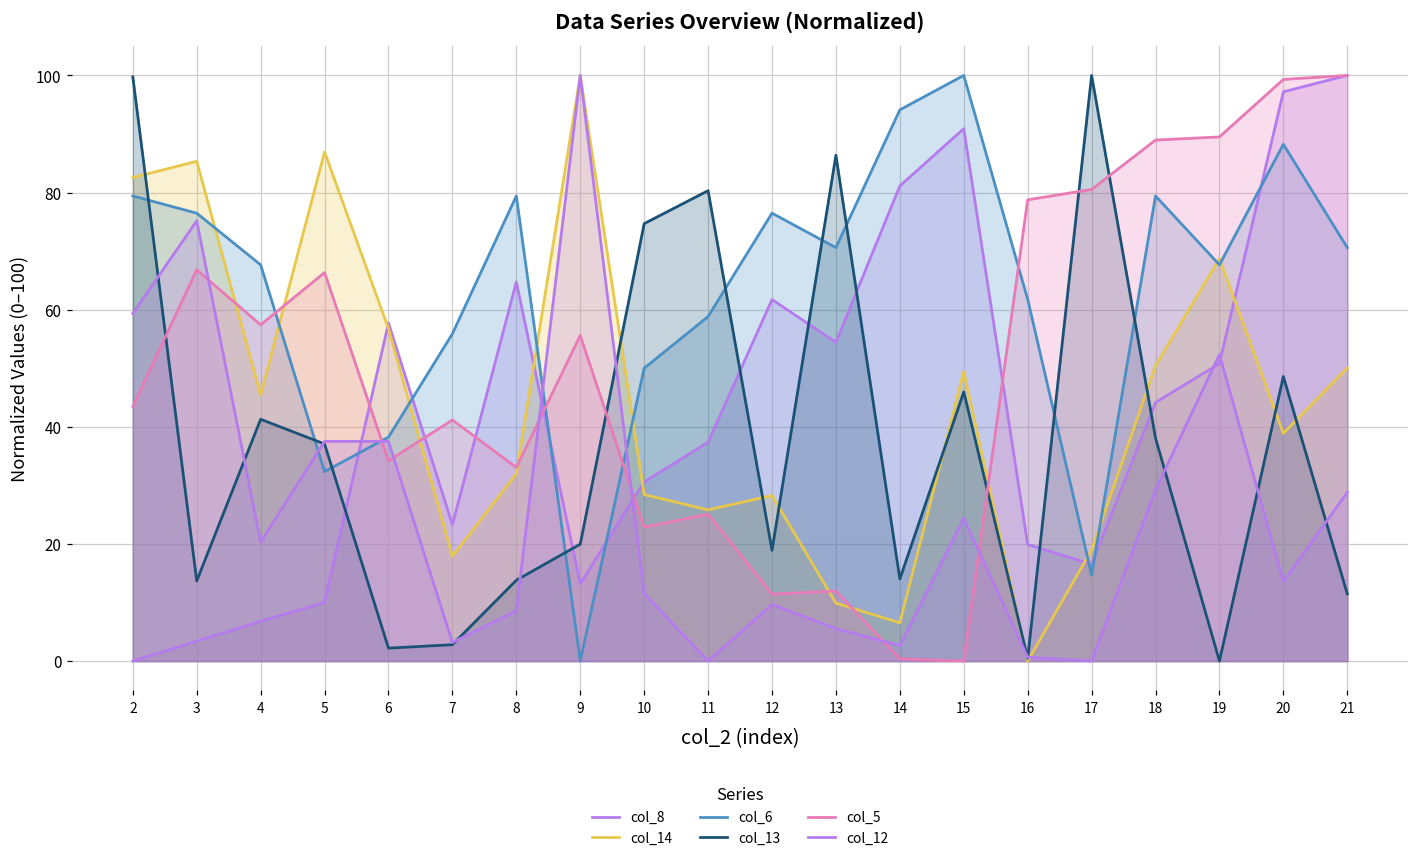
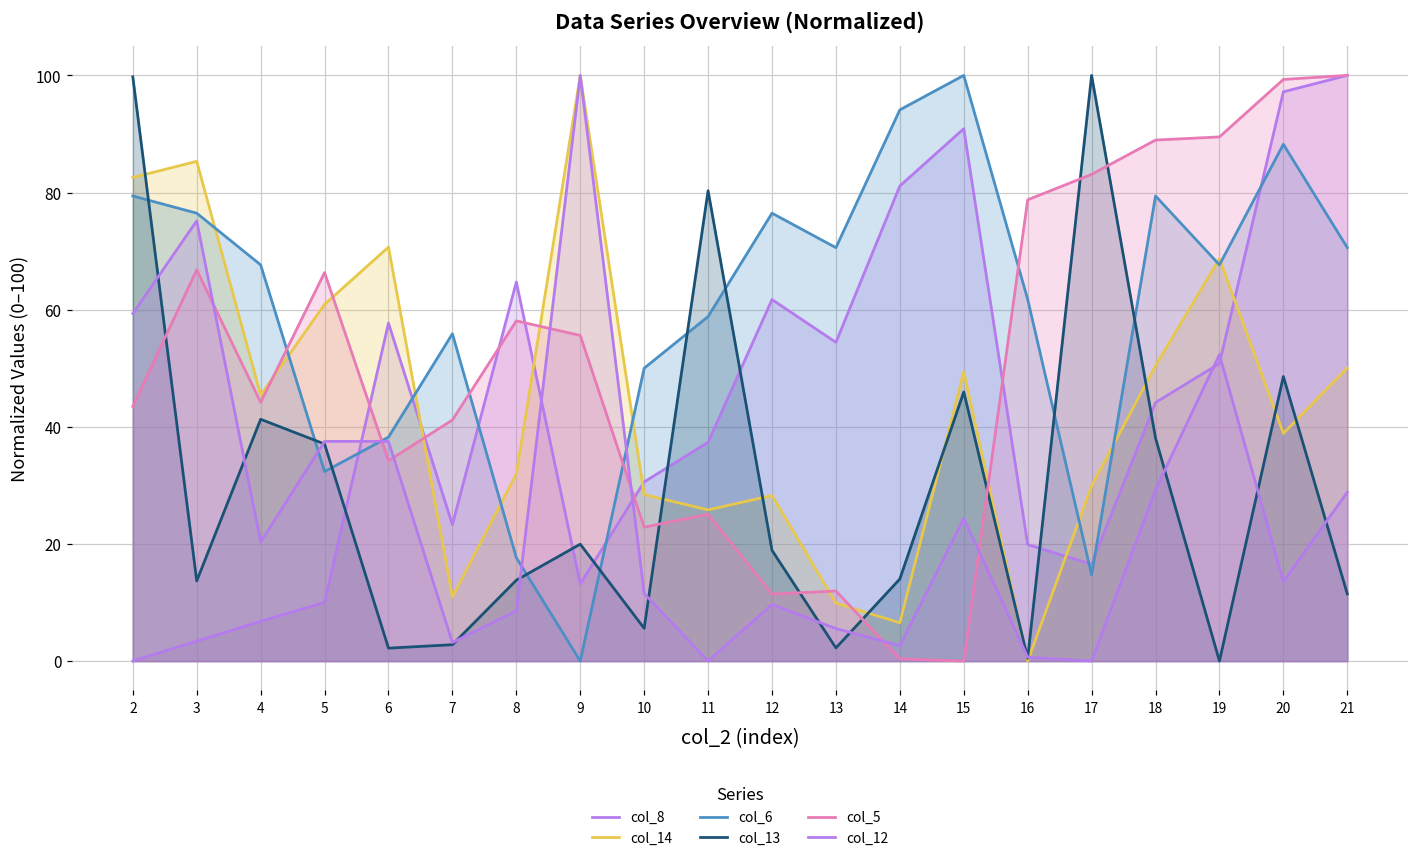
col_5, 4: 57 -> 44
col_14, 5: 87 -> 61
col_14, 6: 57 -> 71
col_14, 7: 18 -> 11
col_6, 8: 79 -> 18
col_5, 8: 33 -> 58
col_13, 10: 75 -> 6
col_13, 13: 86 -> 2
col_14, 17: 19 -> 30
col_5, 17: 81 -> 83
